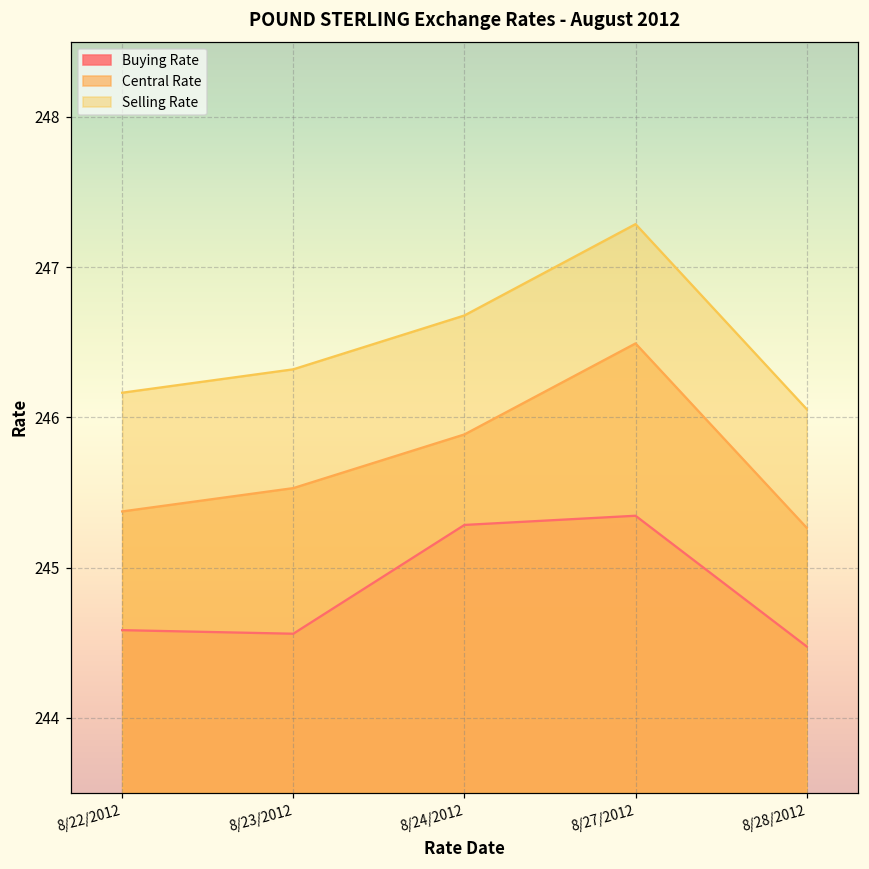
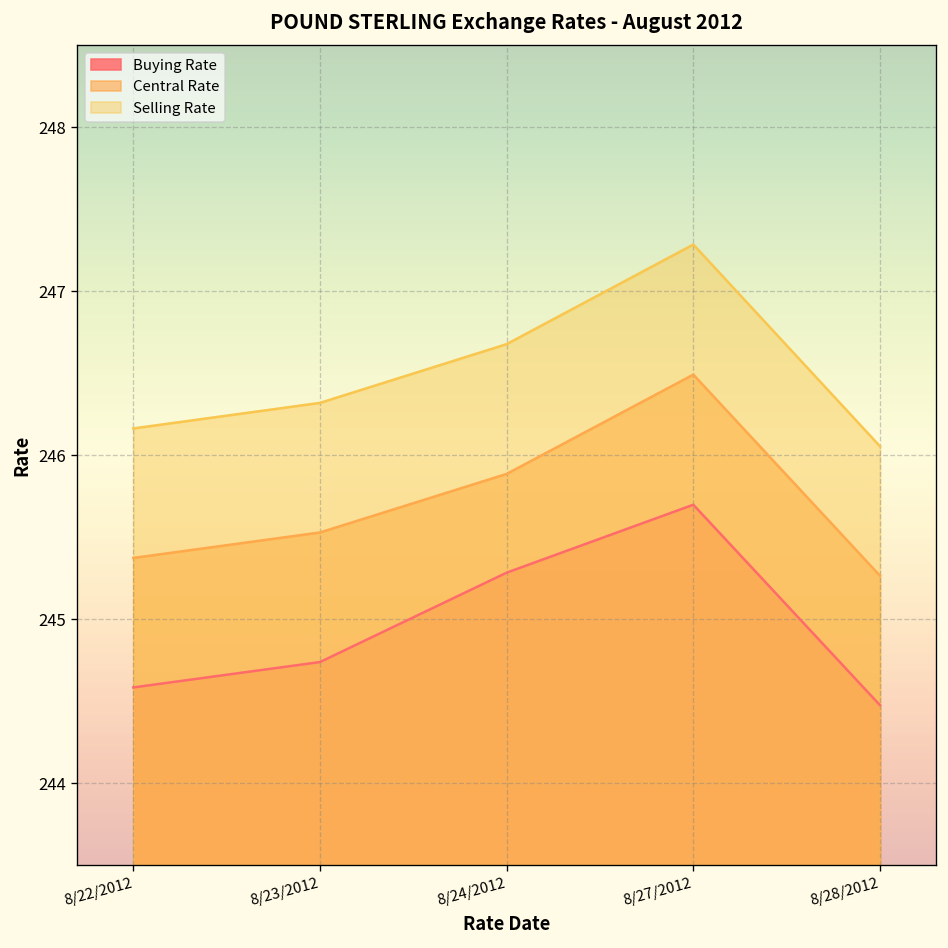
Buying Rate, 8/23/2012: 244.56 -> 244.74
Buying Rate, 8/27/2012: 245.35 -> 245.70
